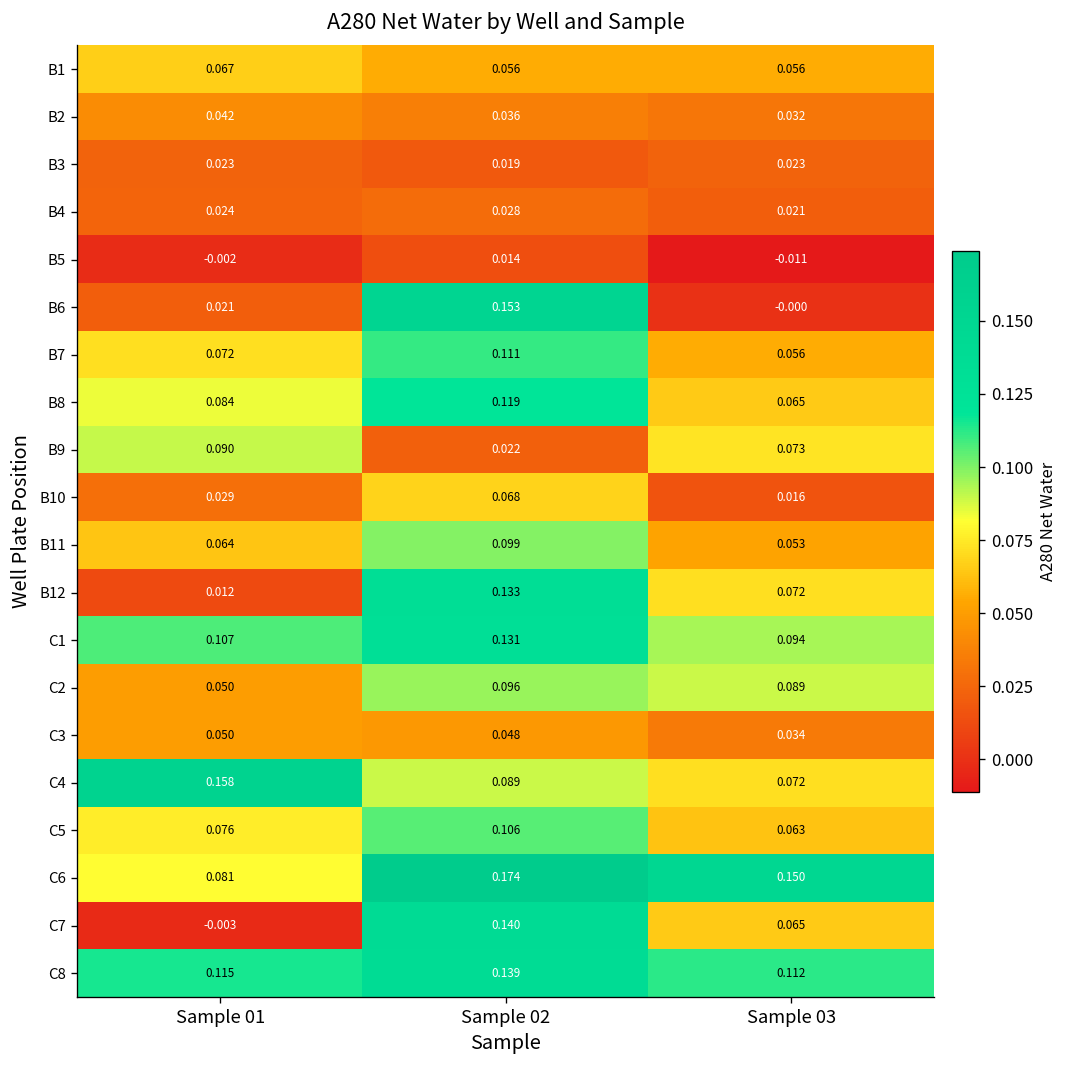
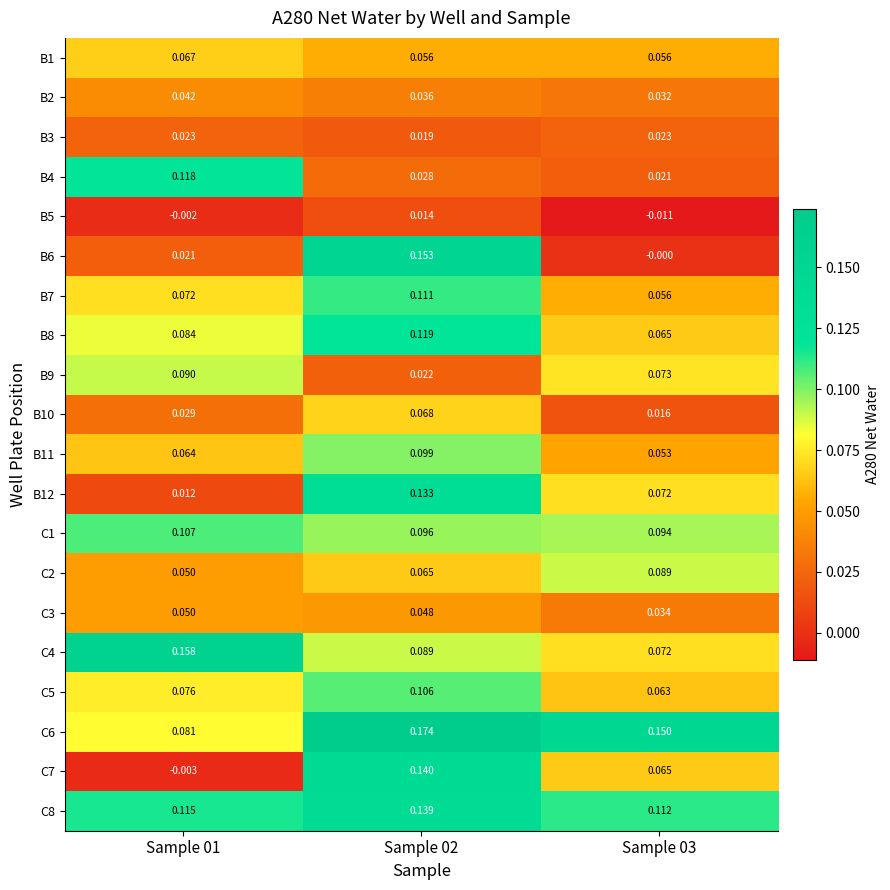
B4, Sample 01: 0.024 -> 0.118
C1, Sample 02: 0.131 -> 0.096
C2, Sample 02: 0.096 -> 0.065
